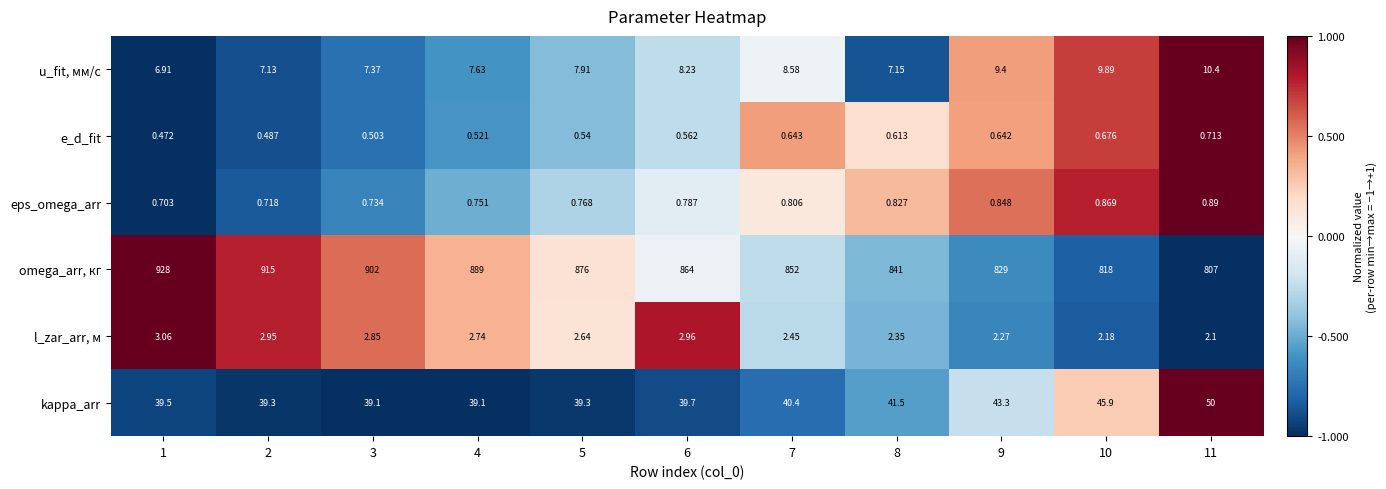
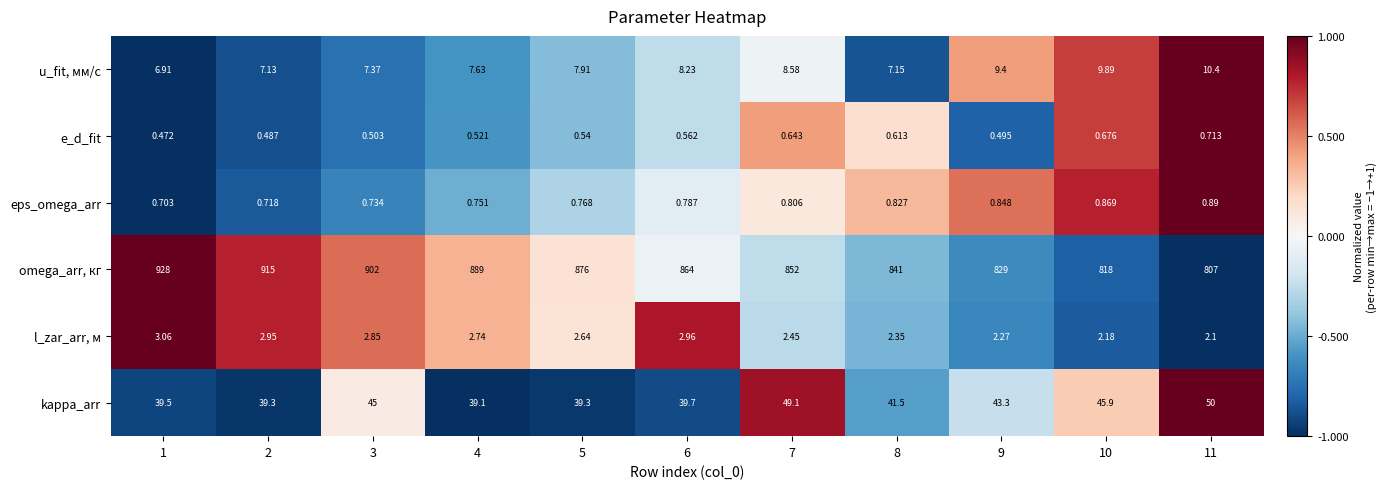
e_d_fit, 9: 0.642 -> 0.495
kappa_arr, 3: 39.1 -> 45
kappa_arr, 7: 40.4 -> 49.1
